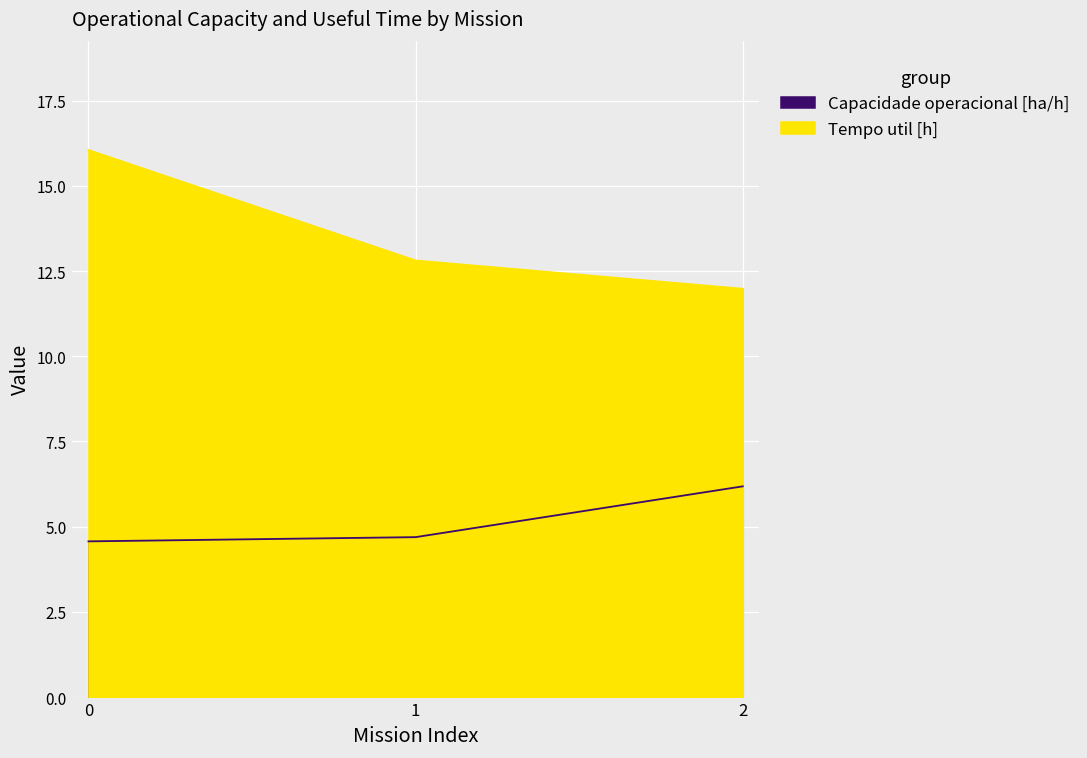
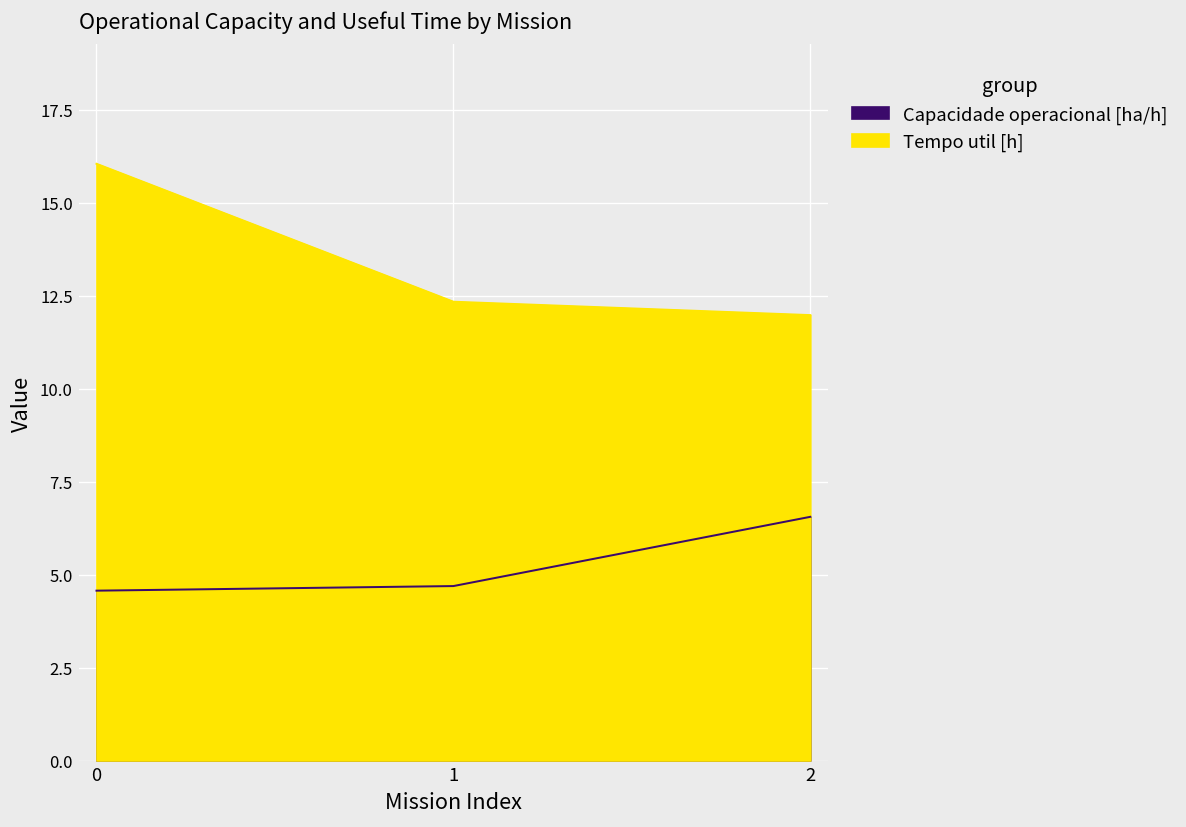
Tempo util [h], 1: 12.8 -> 12.3
Capacidade operacional [ha/h], 2: 6.2 -> 6.6
